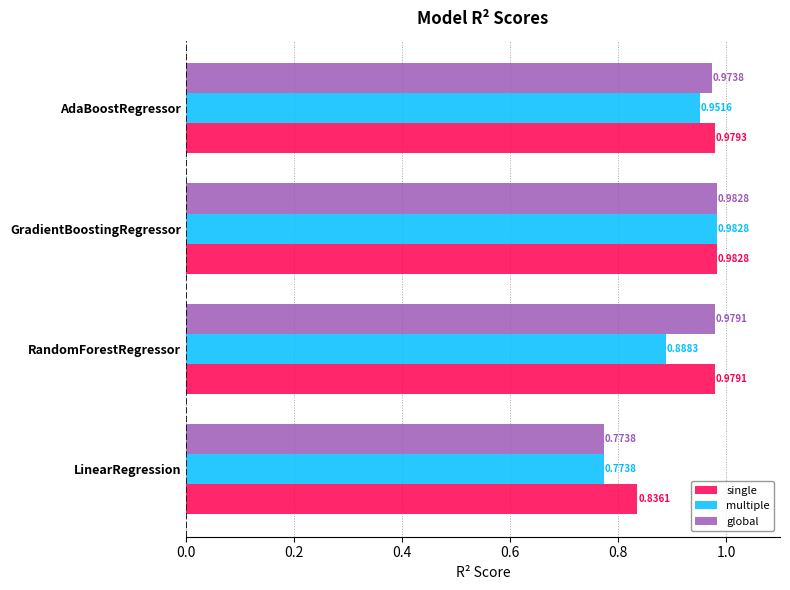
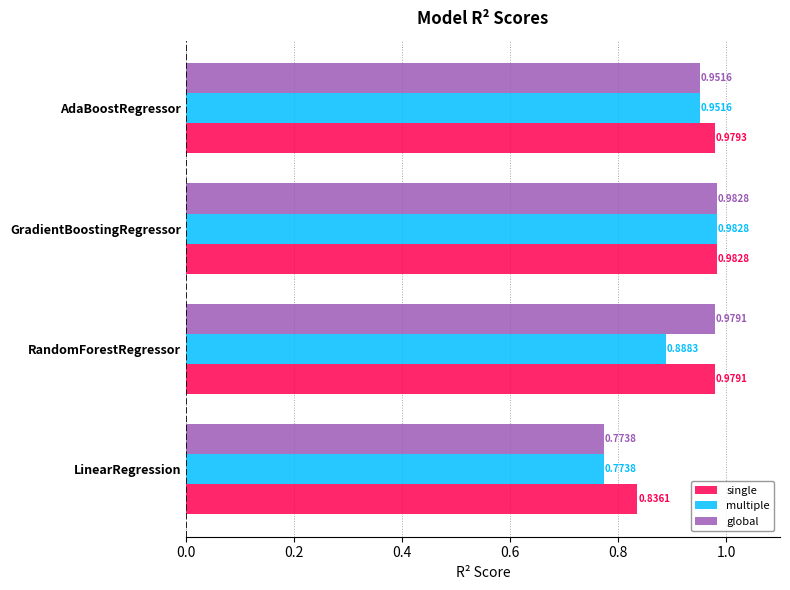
global, AdaBoostRegressor: 0.9738 -> 0.9516
